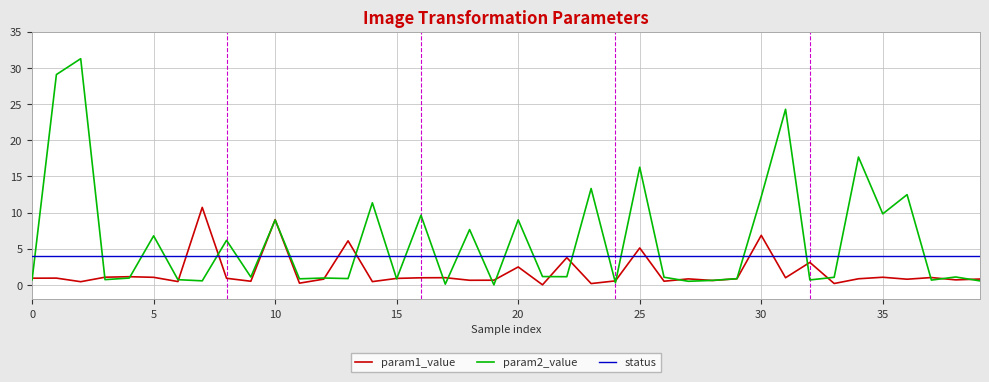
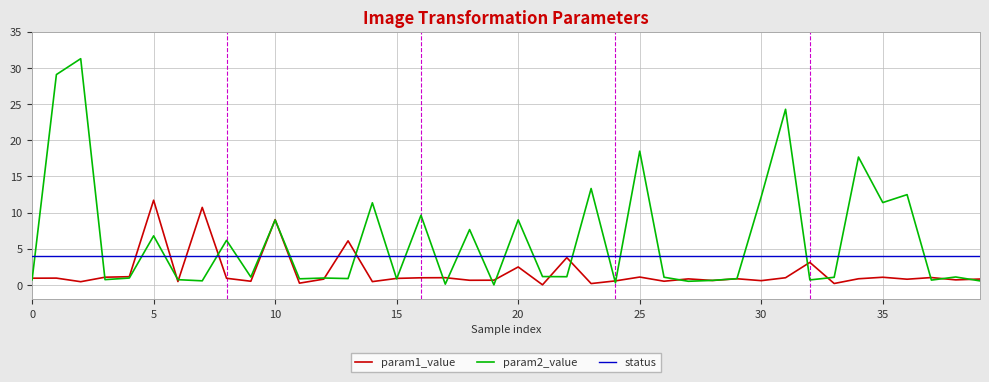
param1_value, 5: 1 -> 12
param1_value, 25: 5 -> 1
param2_value, 25: 16 -> 18
param1_value, 30: 7 -> 1
param2_value, 35: 10 -> 11
